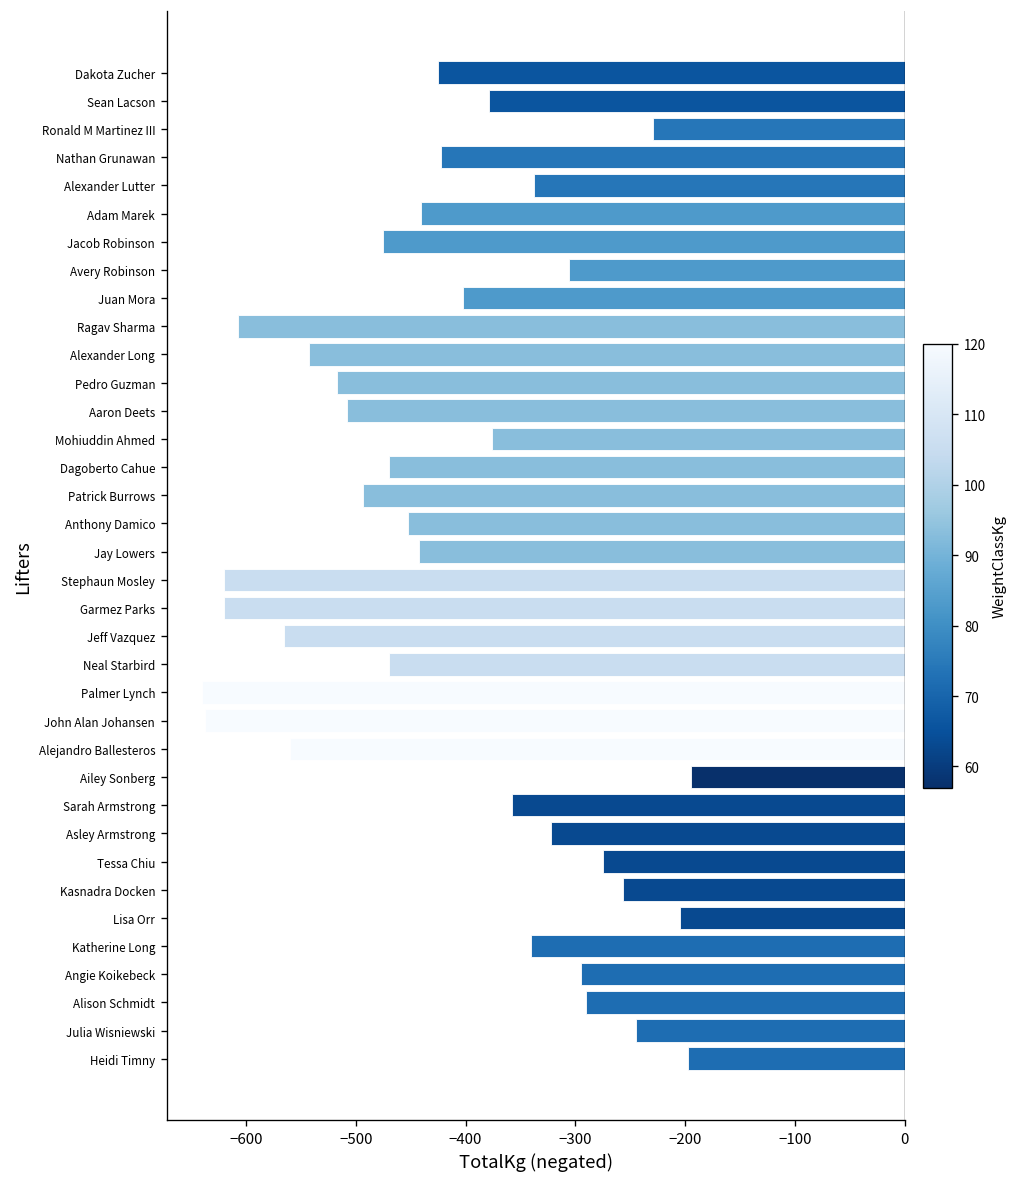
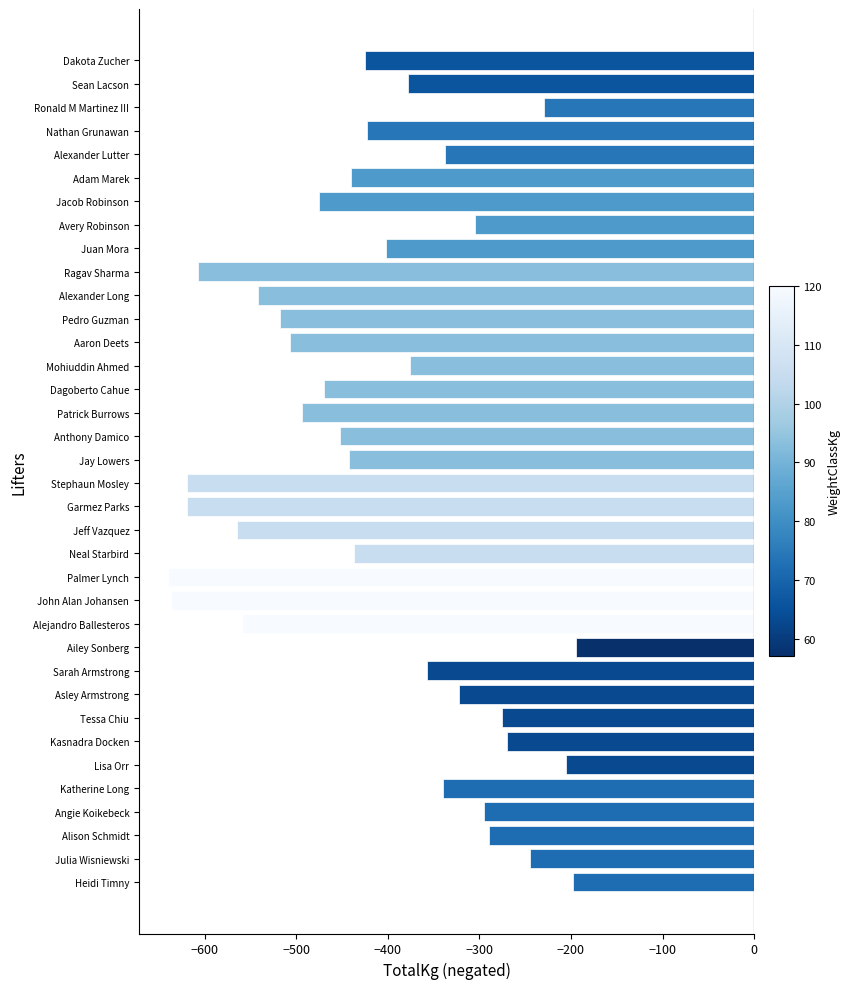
Neal Starbird: -470 -> -440
Kasnadra Docken: -260 -> -270
